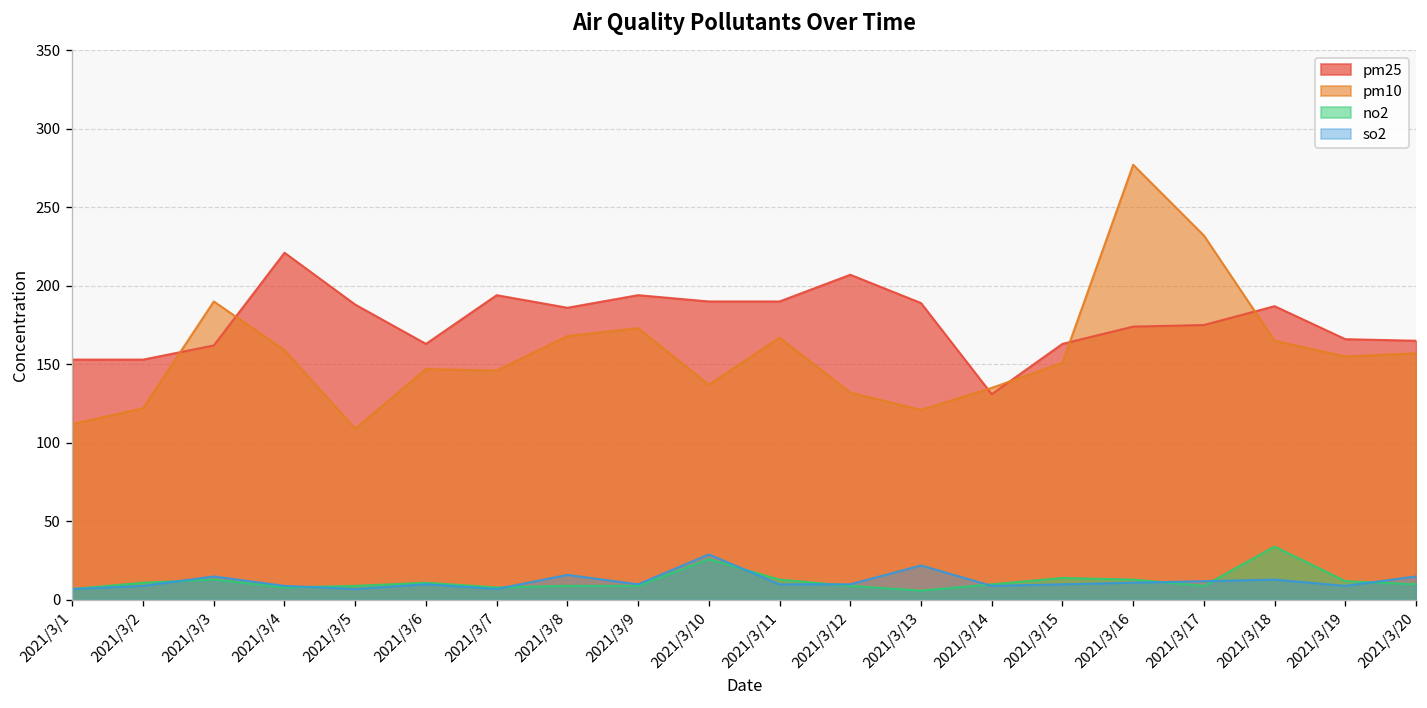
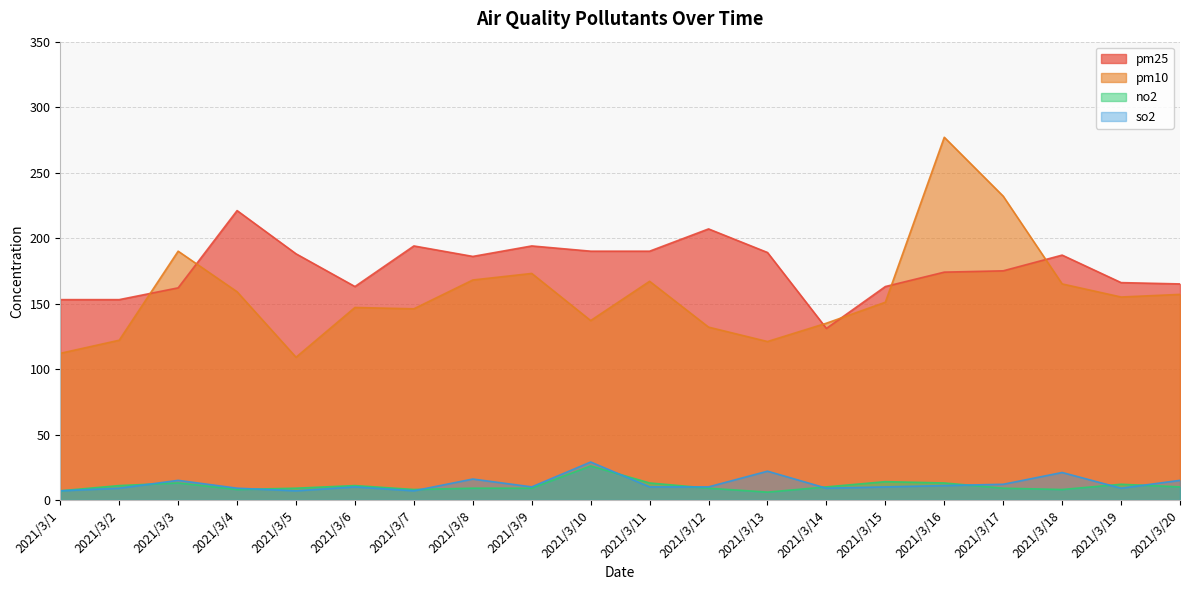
no2, 2021/3/18: 34 -> 8
so2, 2021/3/18: 13 -> 21
